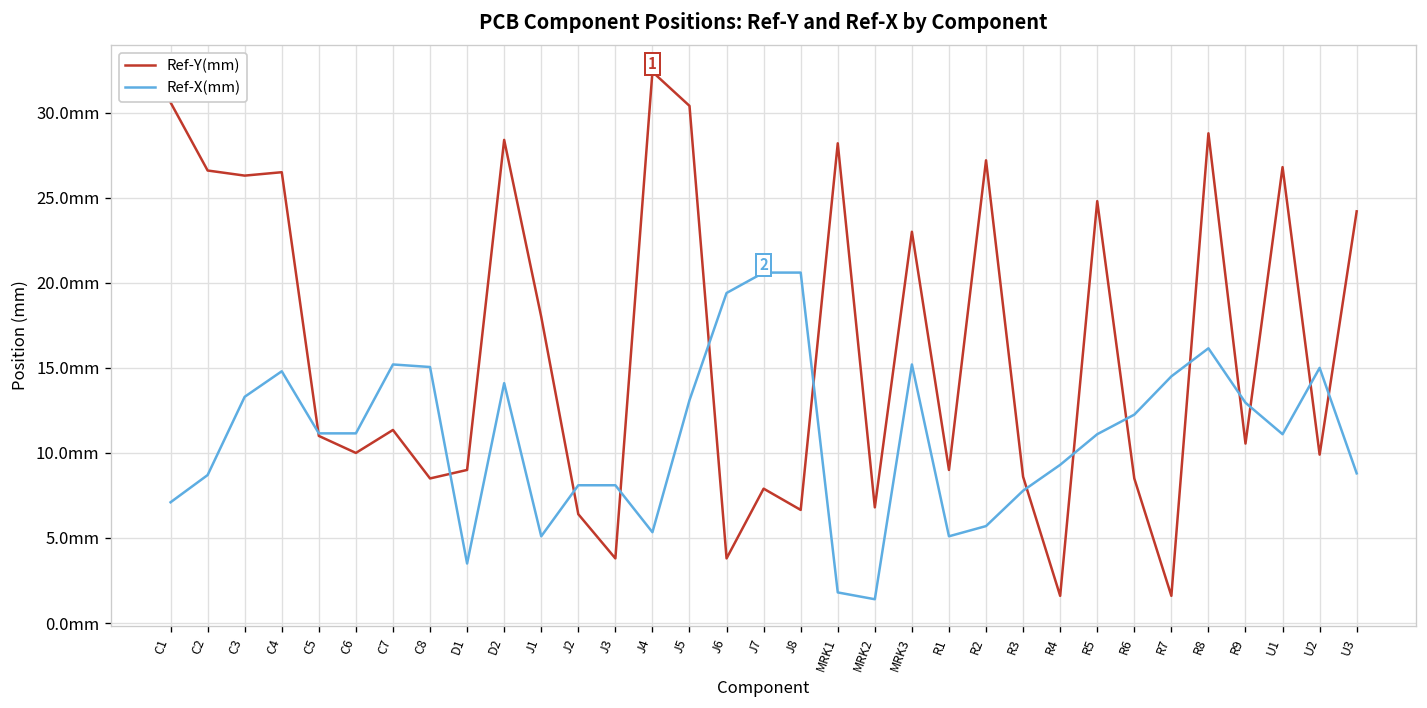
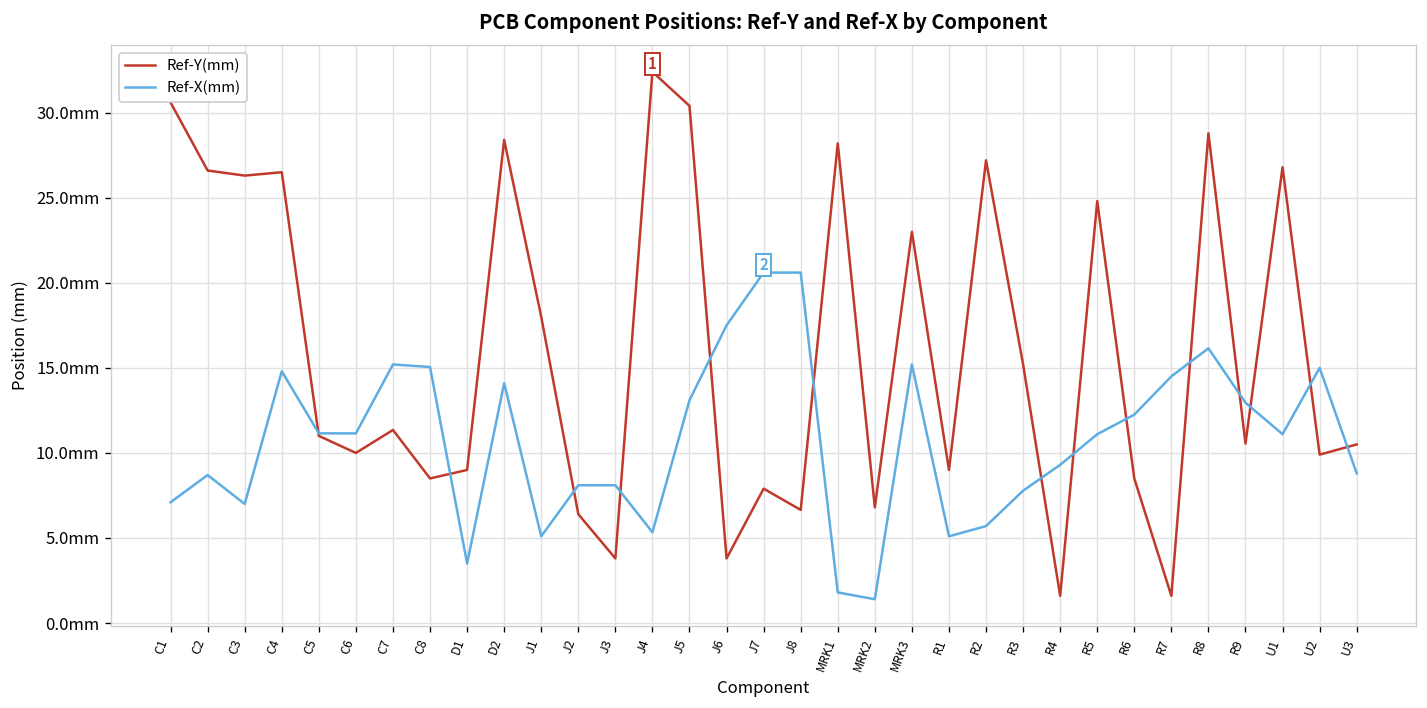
Ref-X(mm), C3: 13.3mm -> 7.0mm
Ref-X(mm), J6: 19.4mm -> 17.5mm
Ref-Y(mm), R3: 8.6mm -> 15.2mm
Ref-Y(mm), U3: 24.2mm -> 10.5mm
